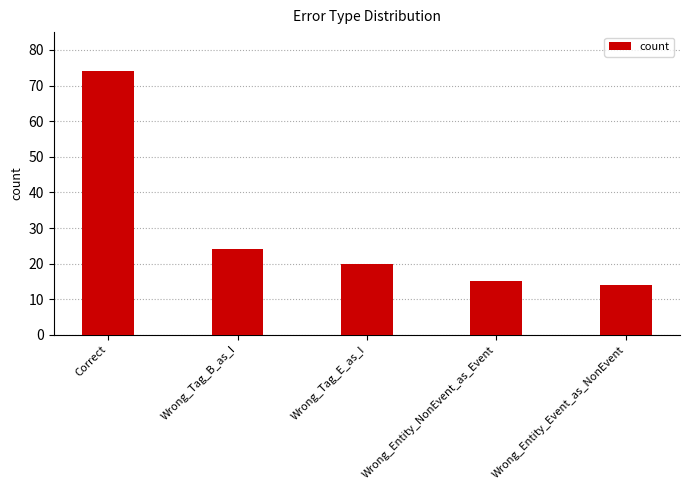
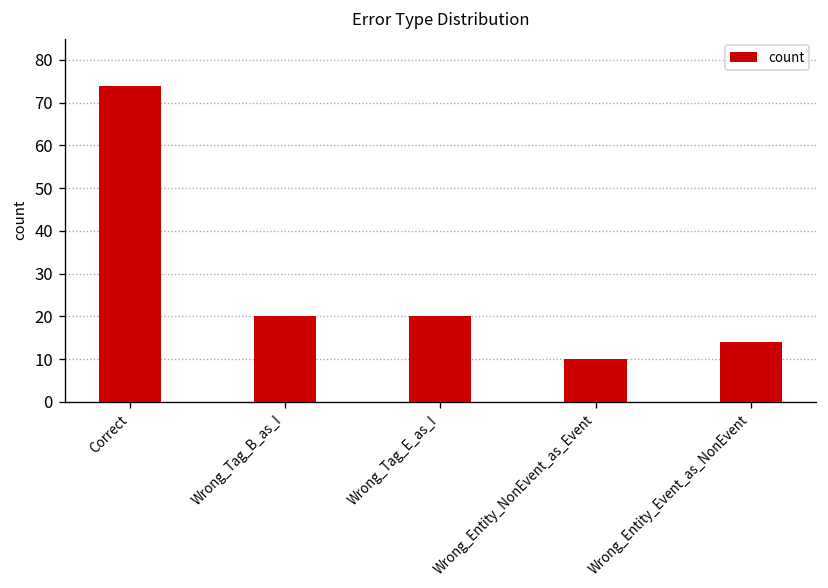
Wrong_Tag_B_as_I: 24 -> 20
Wrong_Entity_NonEvent_as_Event: 15 -> 10
